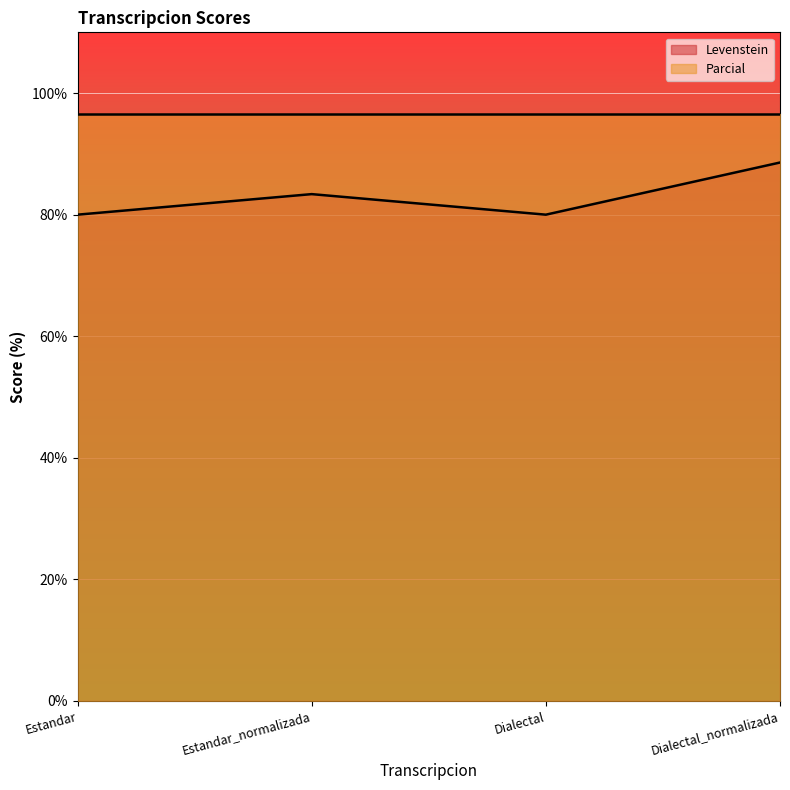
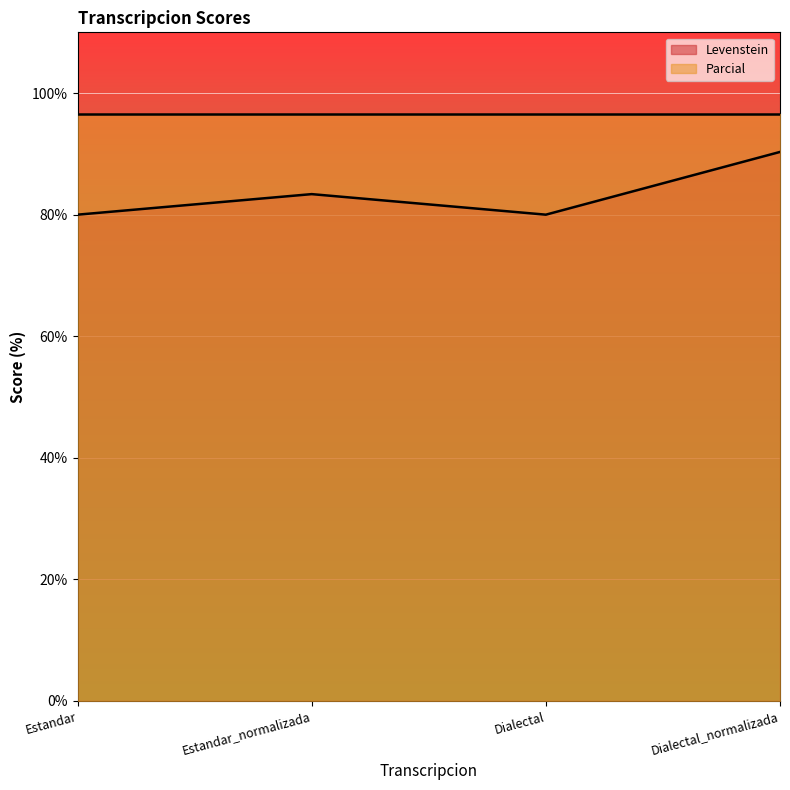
Levenstein, Dialectal_normalizada: 89% -> 90%
